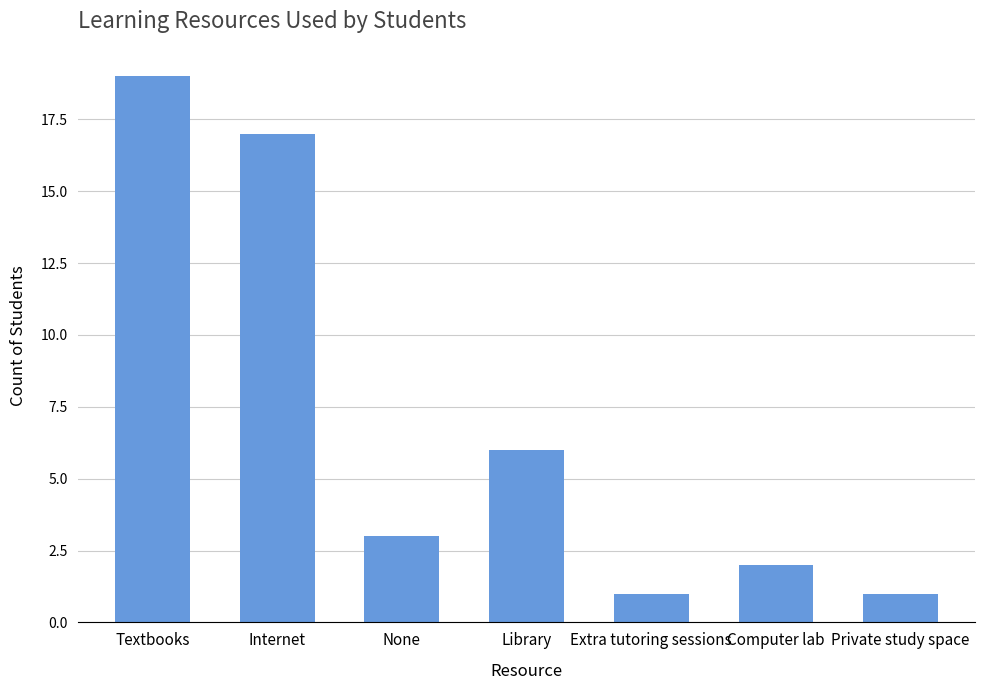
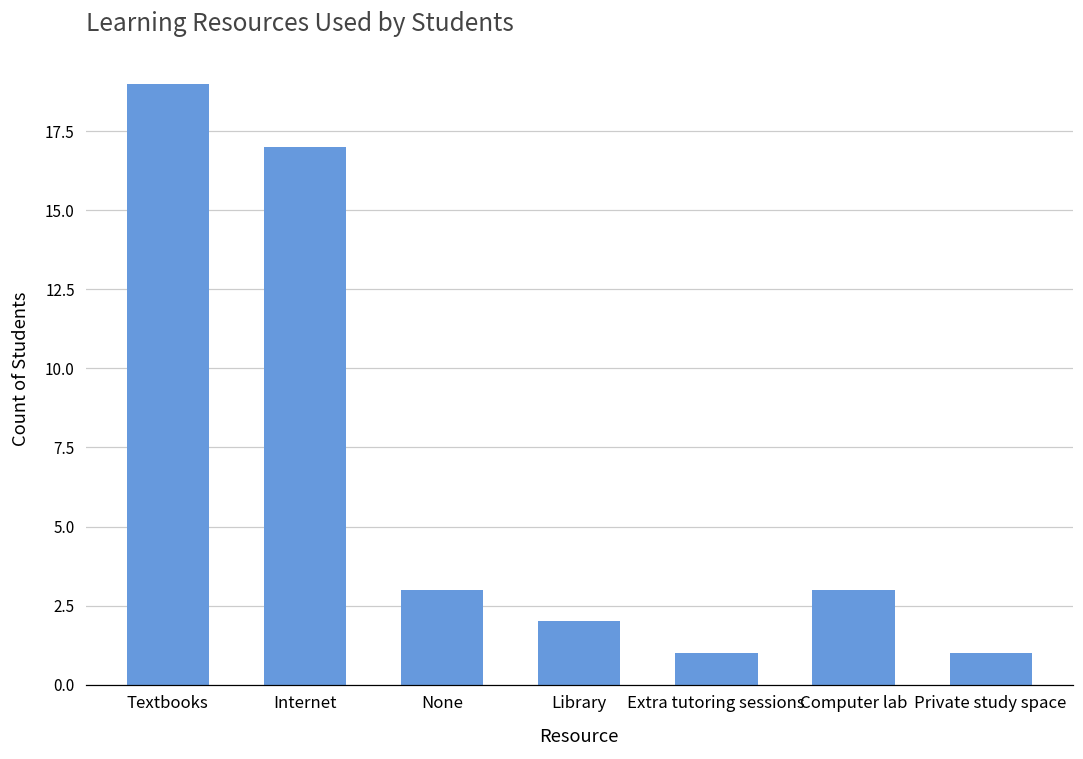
Library: 6 -> 2
Computer lab: 2 -> 3
